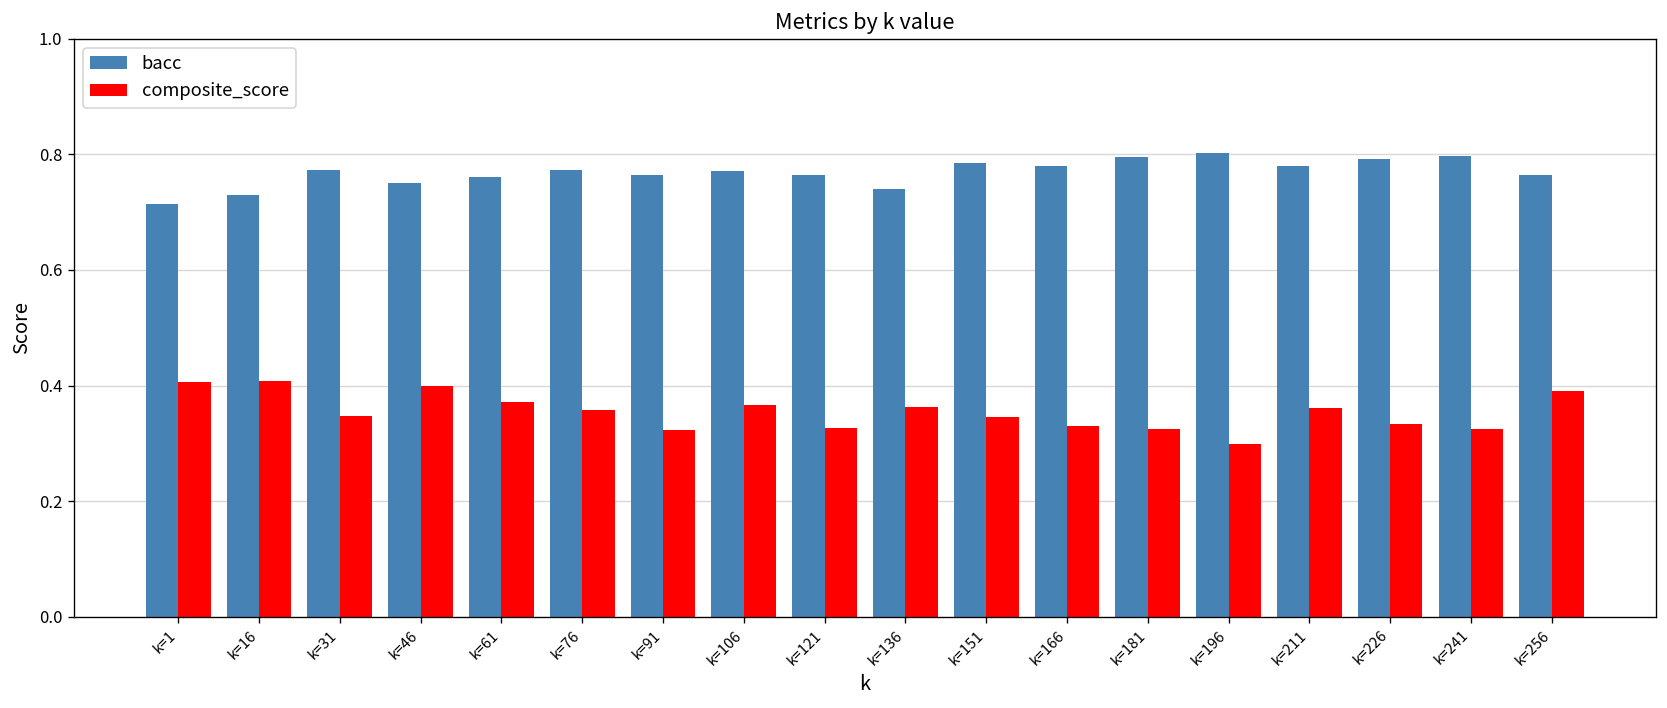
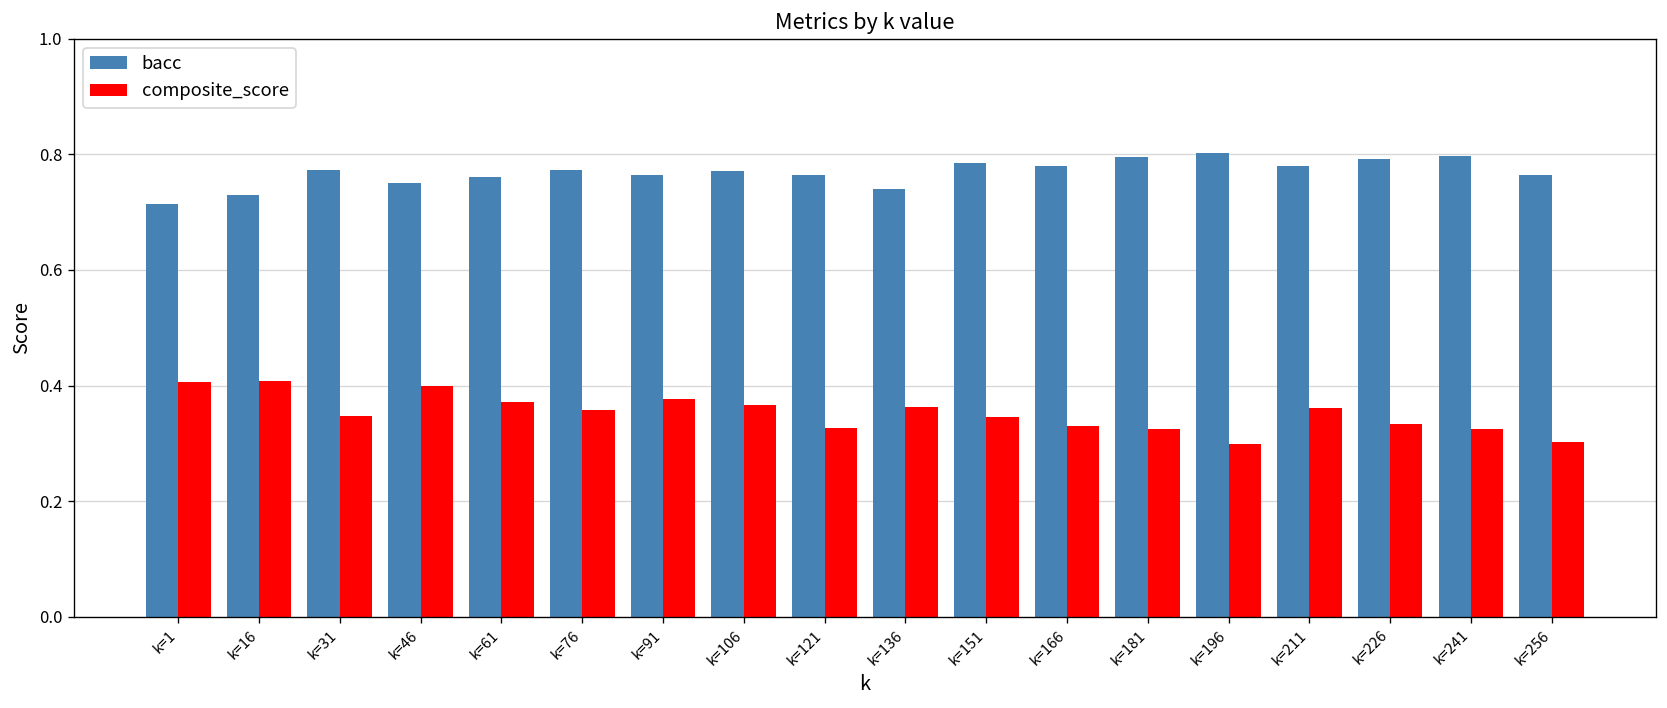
composite_score, k=91: 0.32 -> 0.38
composite_score, k=256: 0.39 -> 0.30
